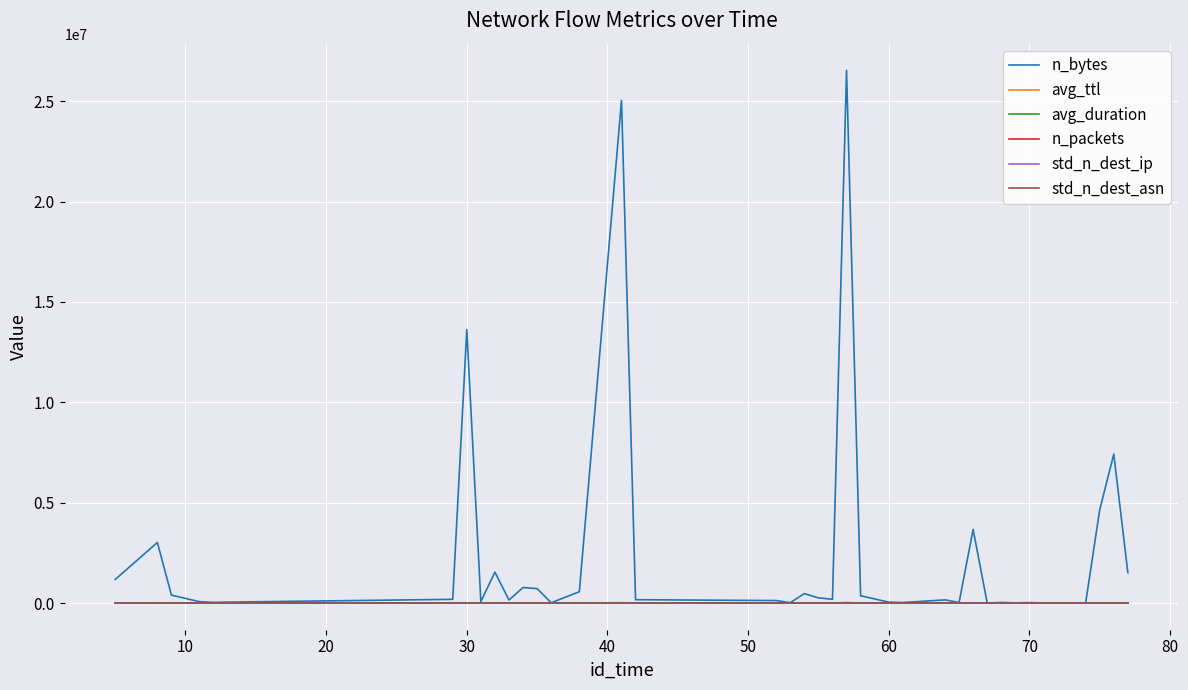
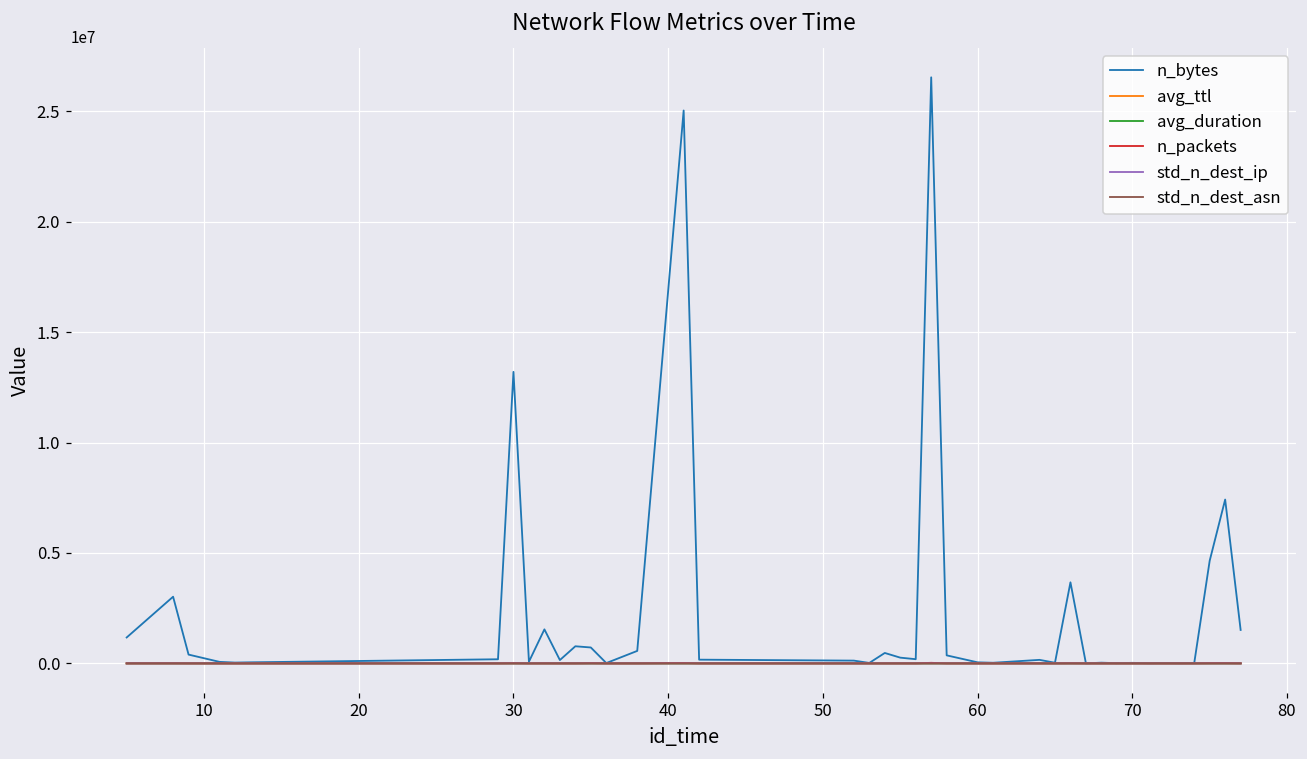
n_bytes, 30: 13600000 -> 13200000
